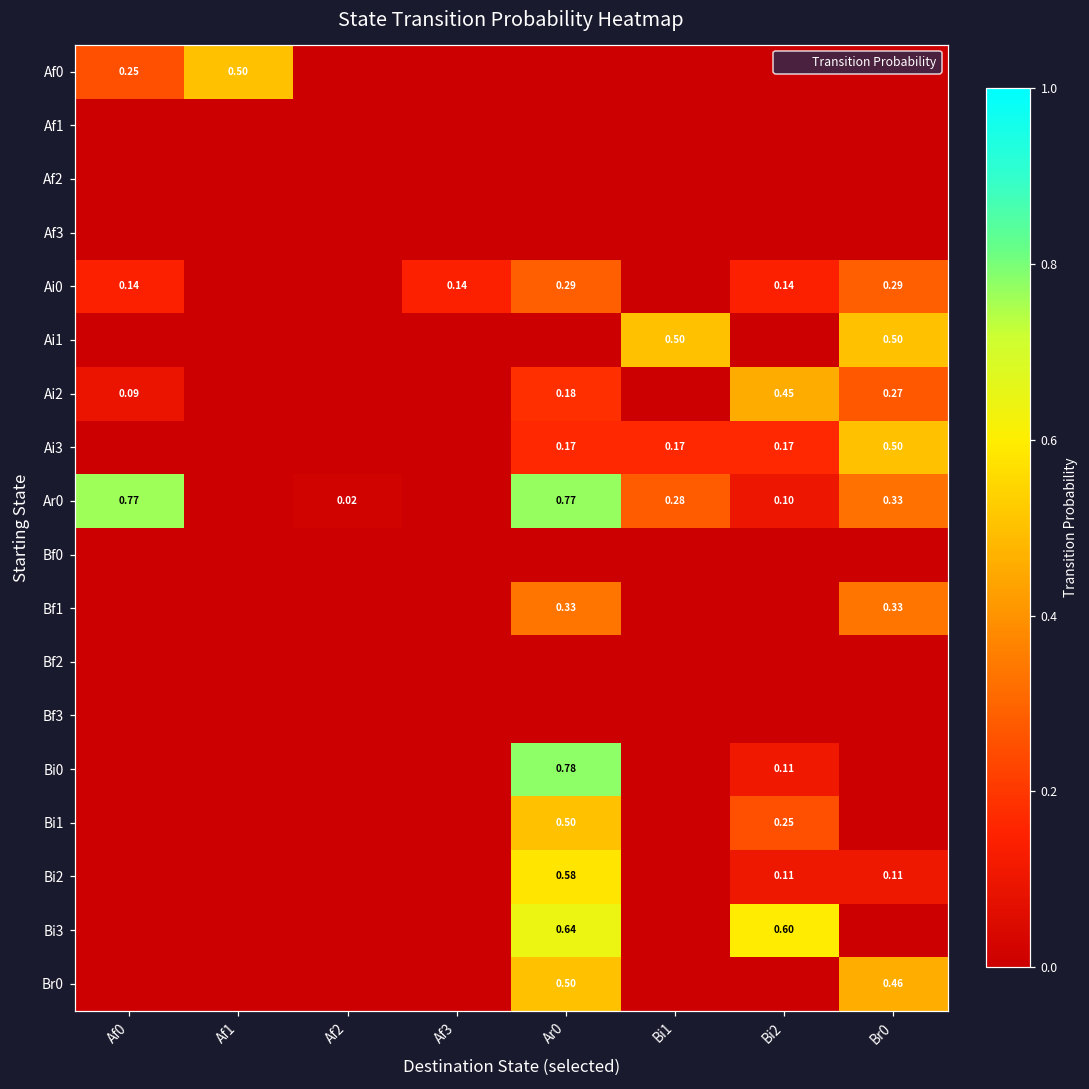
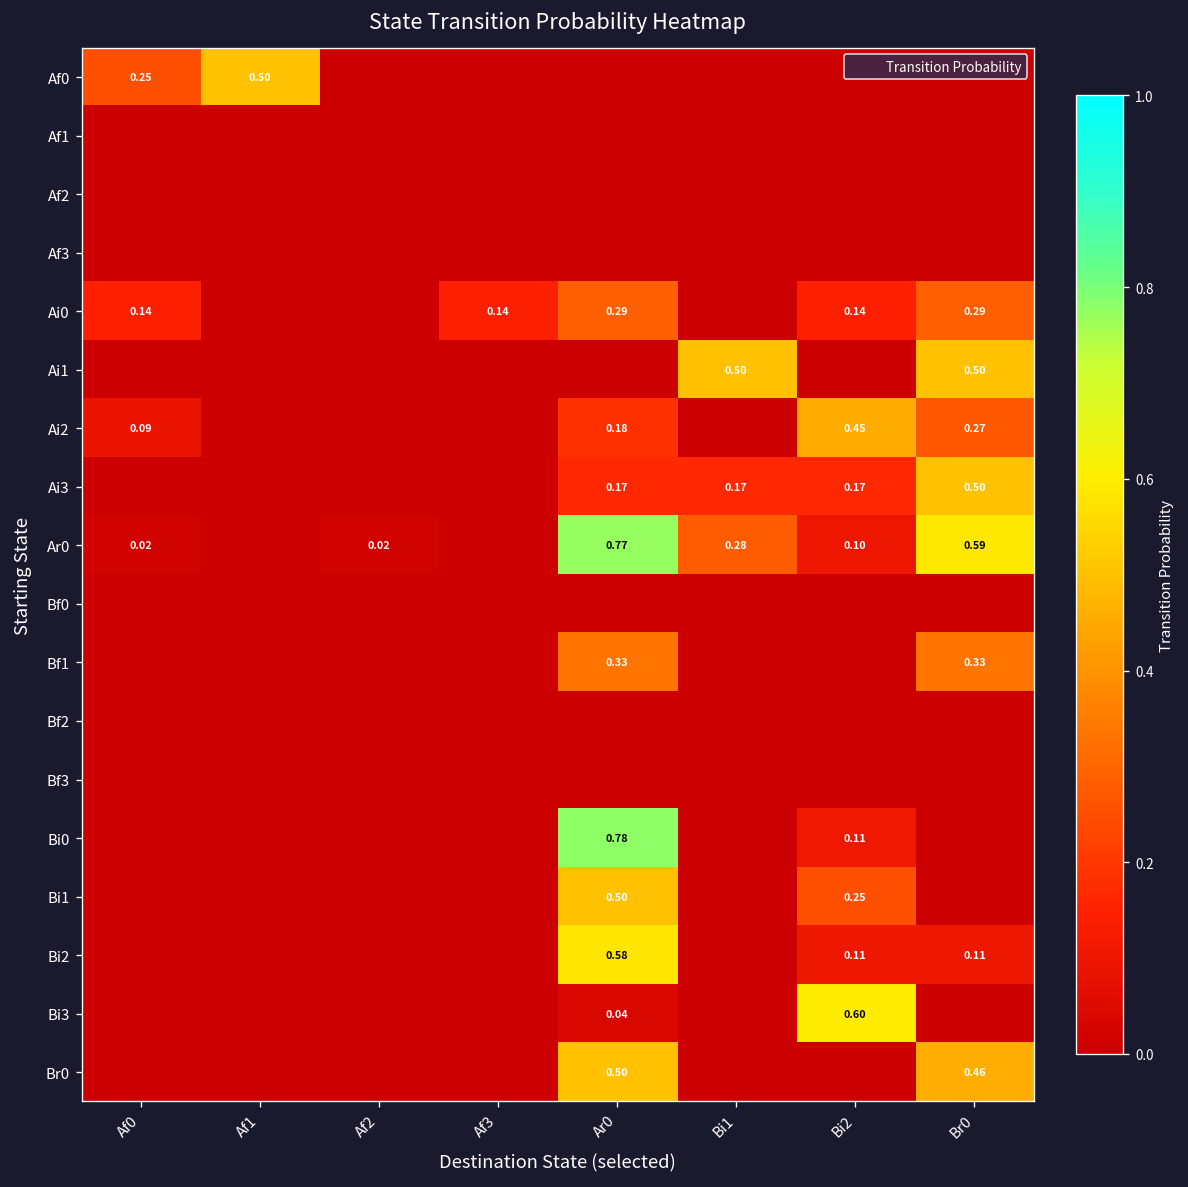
Ar0, Af0: 0.77 -> 0.02
Ar0, Br0: 0.33 -> 0.59
Bi3, Ar0: 0.64 -> 0.04
